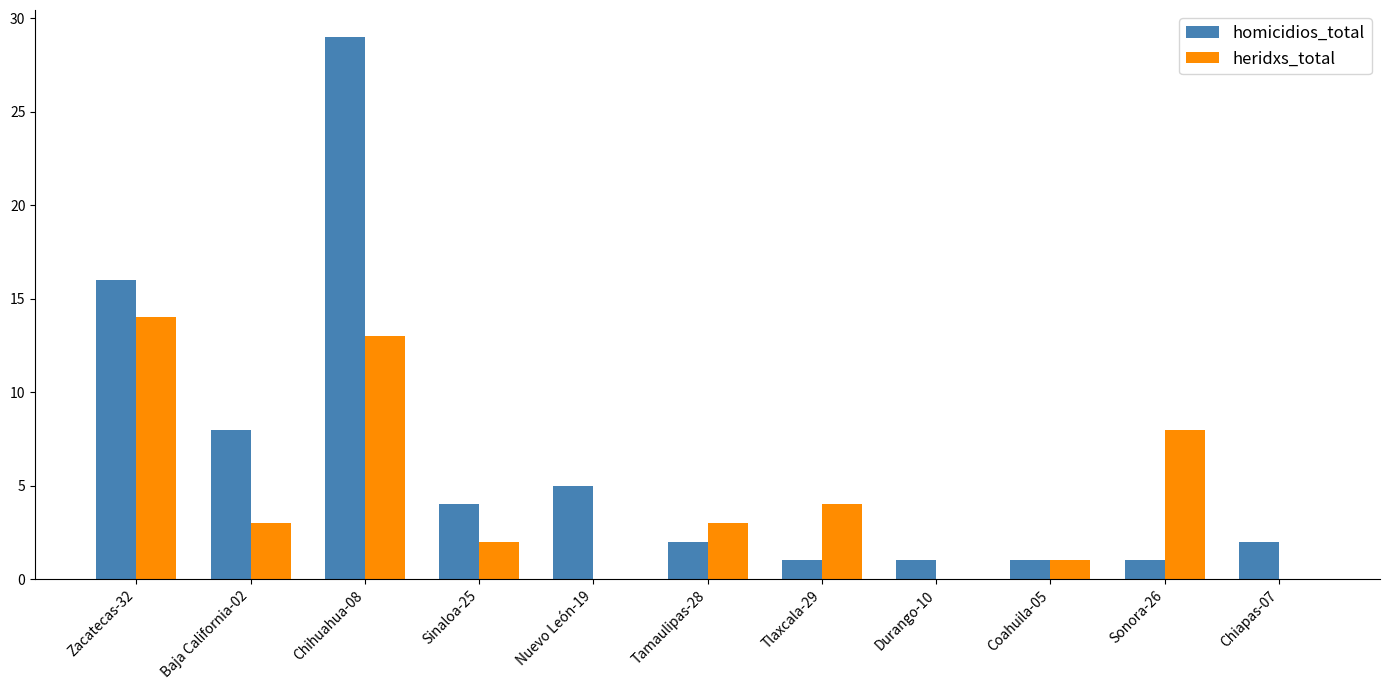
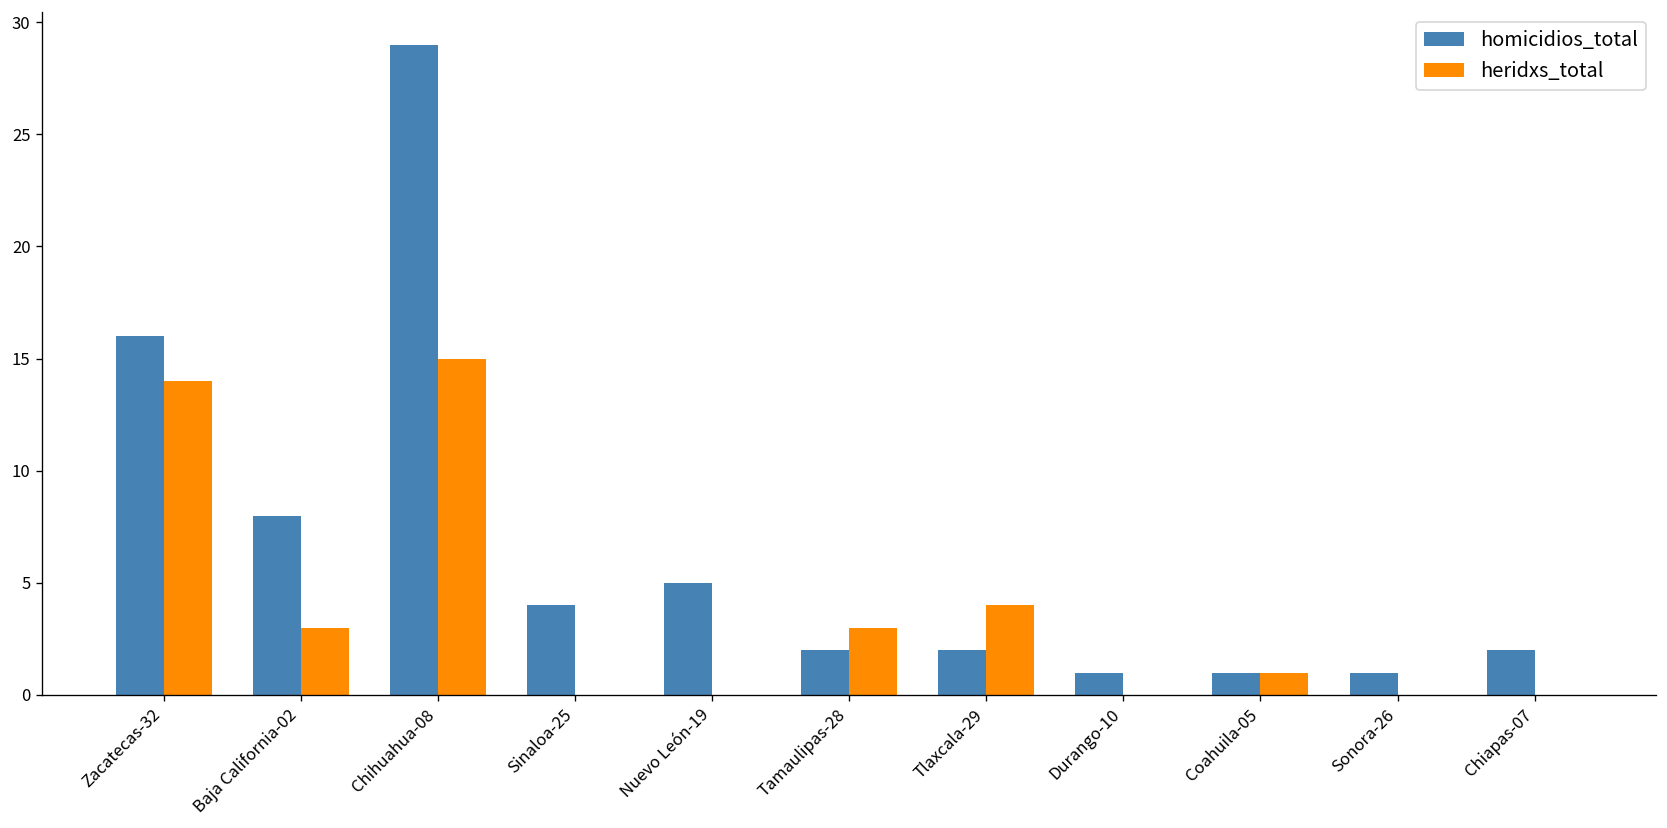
heridxs_total, Chihuahua-08: 13 -> 15
heridxs_total, Sinaloa-25: 2 -> 0
homicidios_total, Tlaxcala-29: 1 -> 2
heridxs_total, Sonora-26: 8 -> 0
